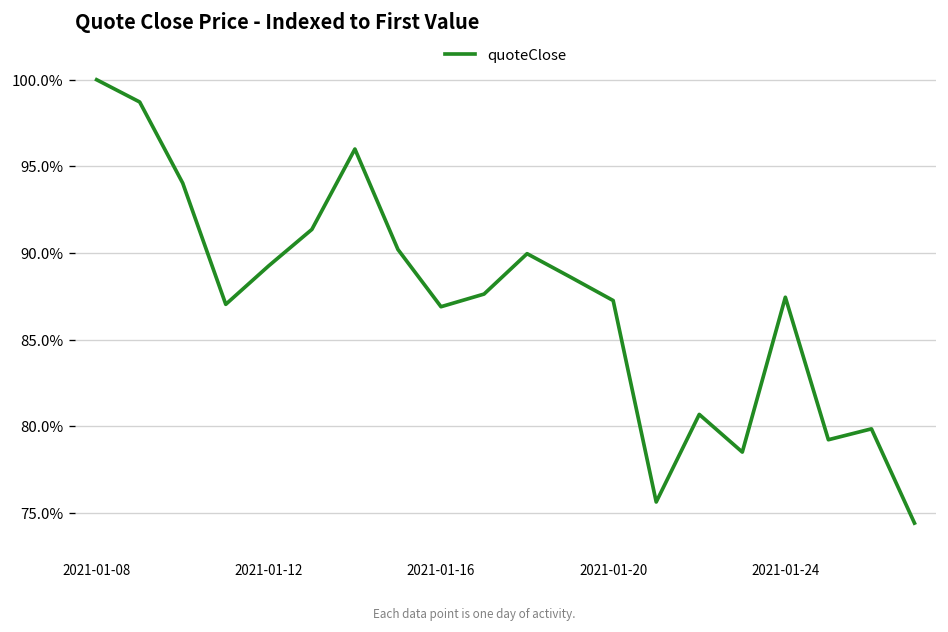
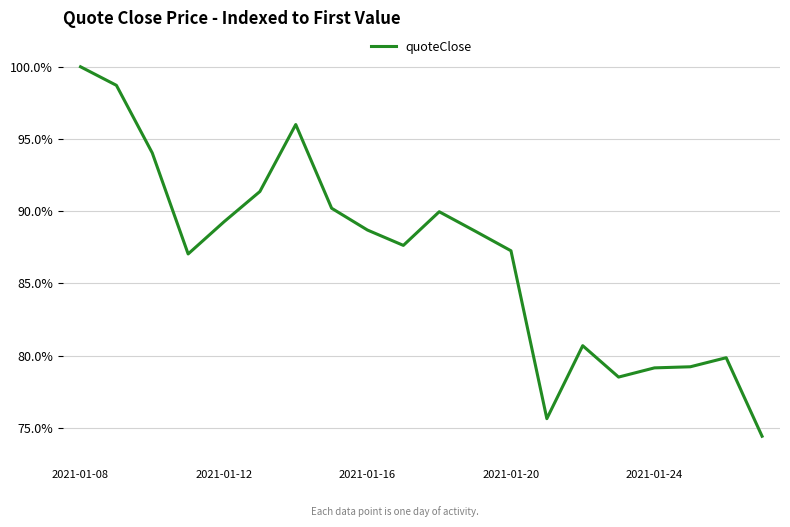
2021-01-16: 86.9% -> 88.7%
2021-01-24: 87.5% -> 79.2%
